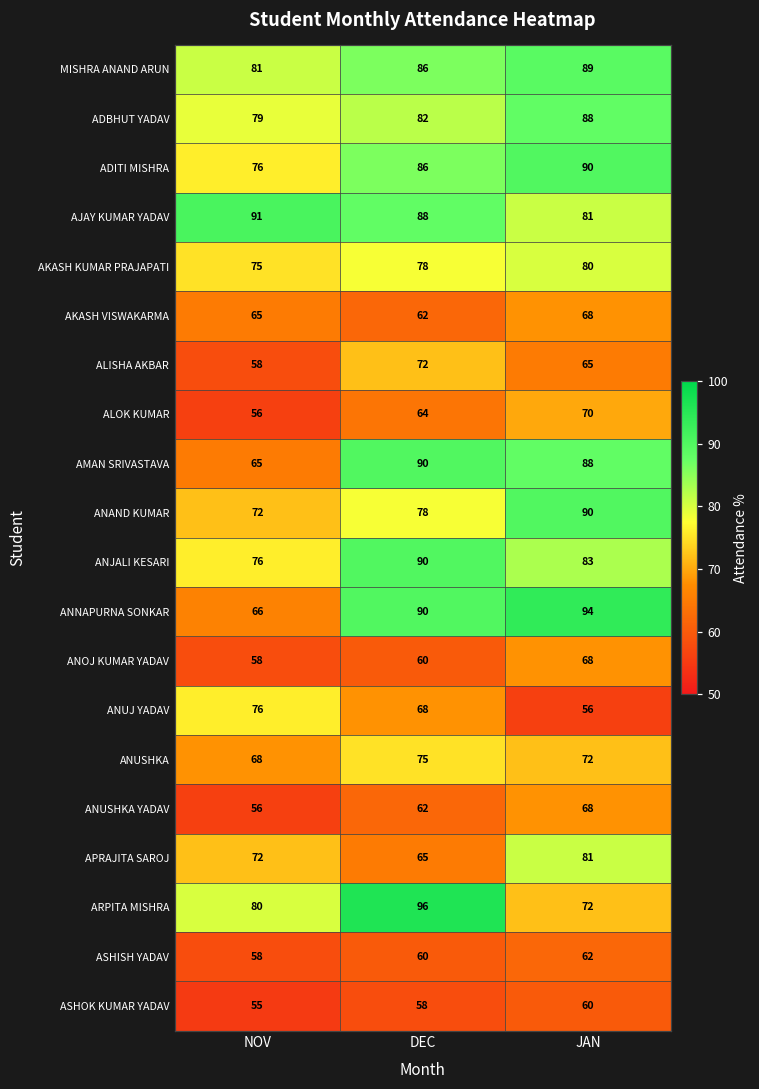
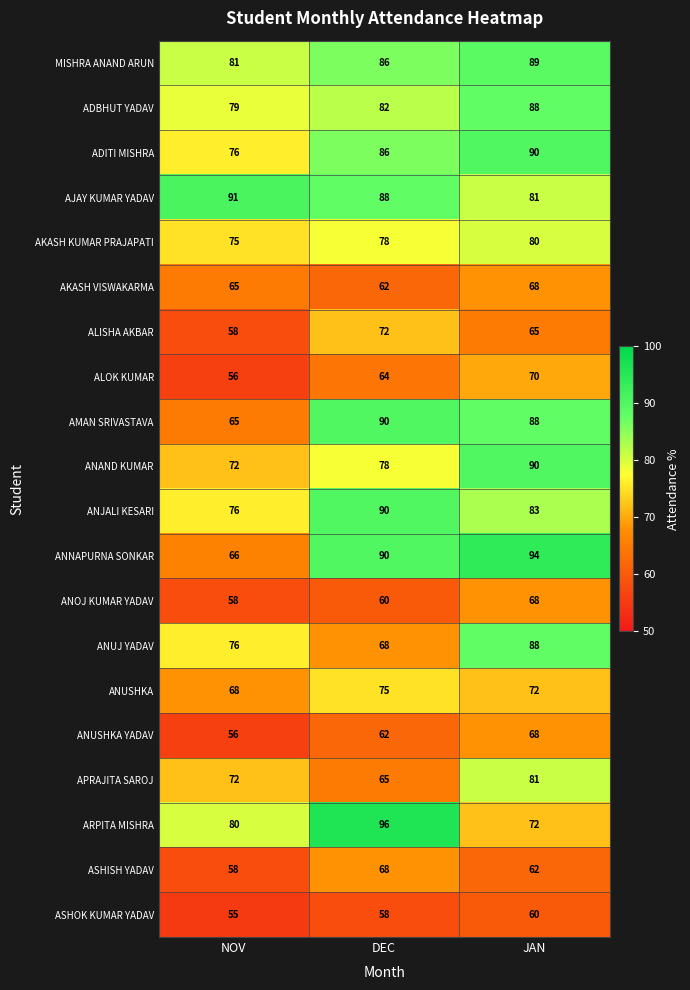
ANUJ YADAV, JAN: 56 -> 88
ASHISH YADAV, DEC: 60 -> 68
